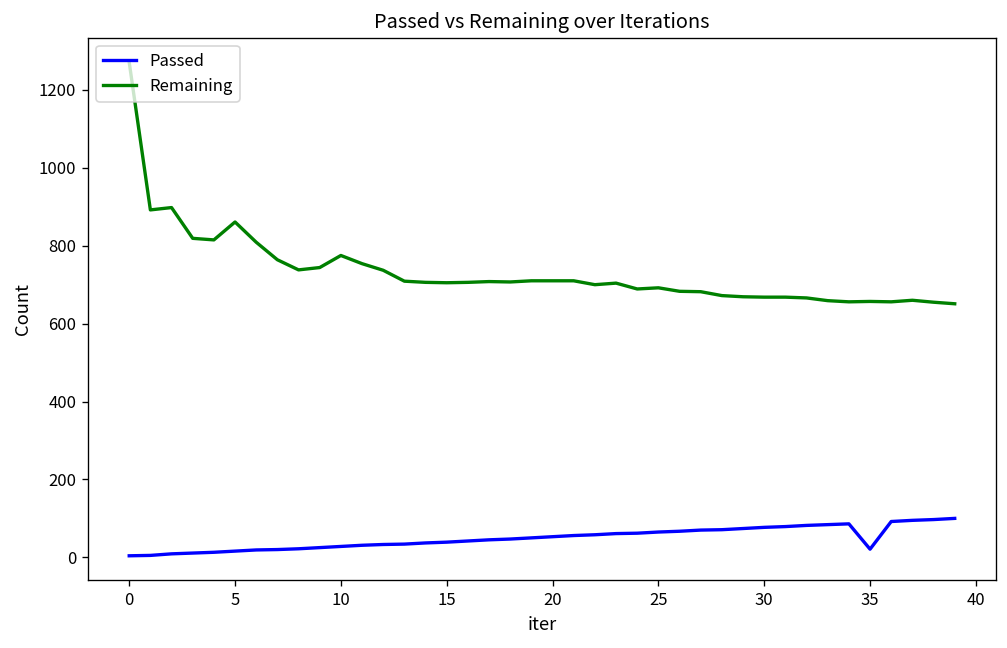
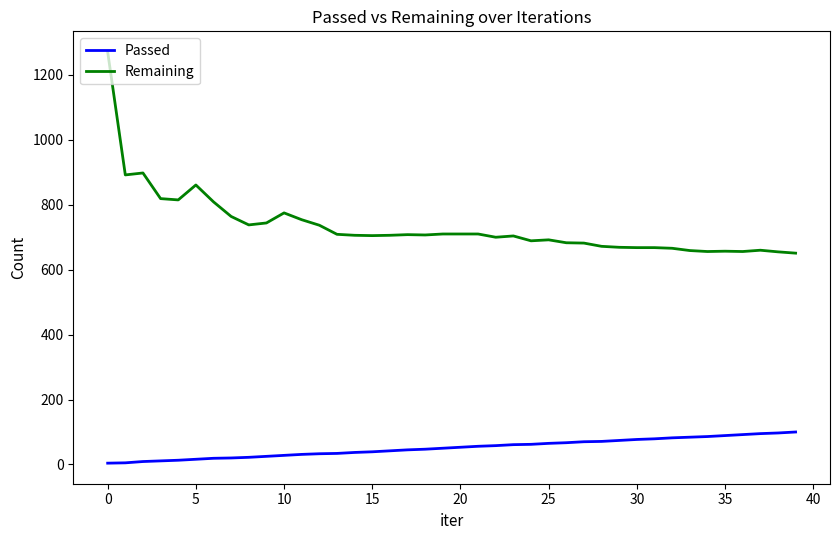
Passed, 35: 20 -> 90
